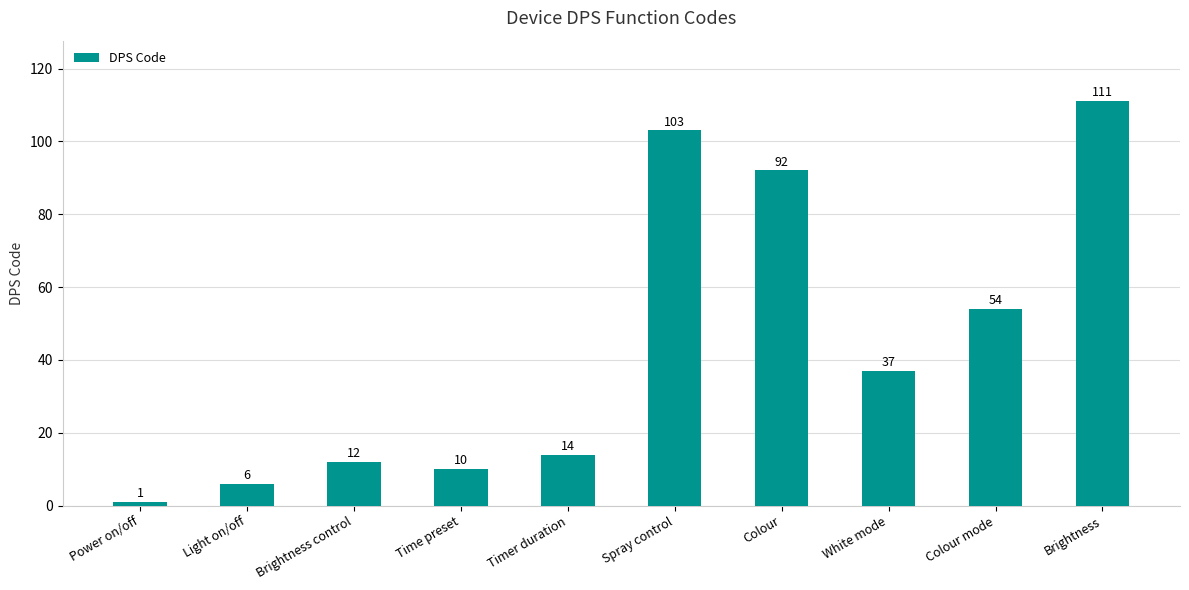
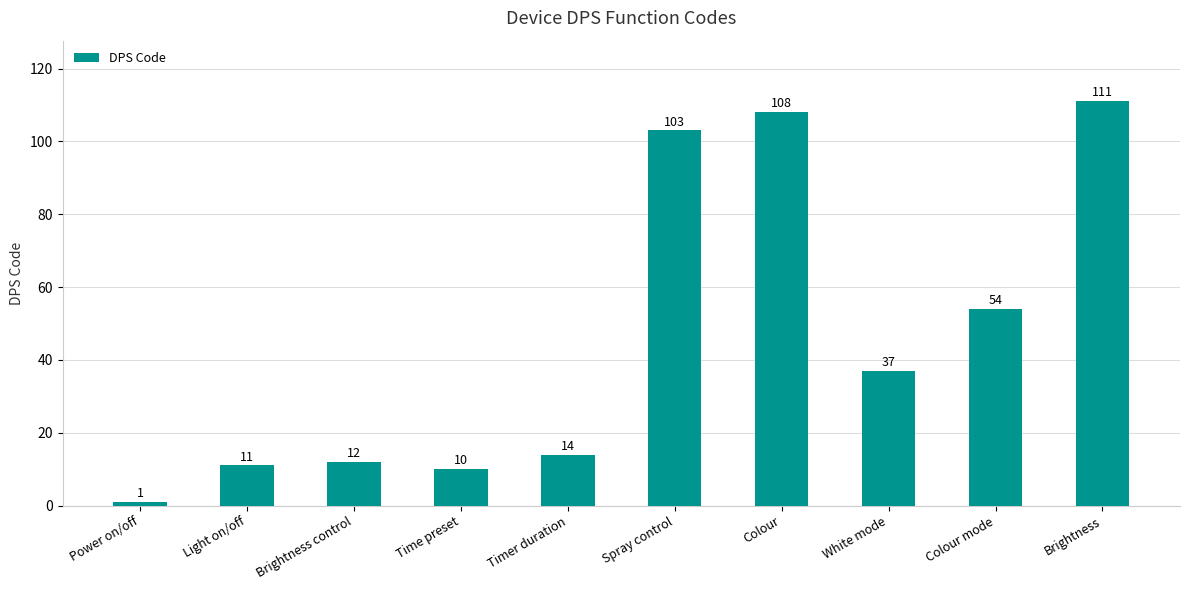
Light on/off: 6 -> 11
Colour: 92 -> 108
